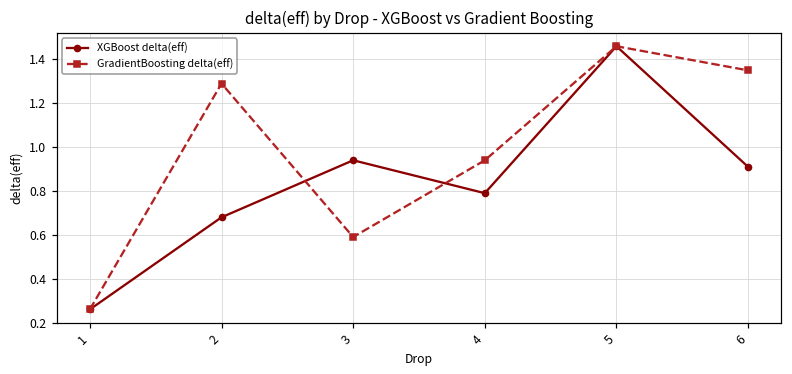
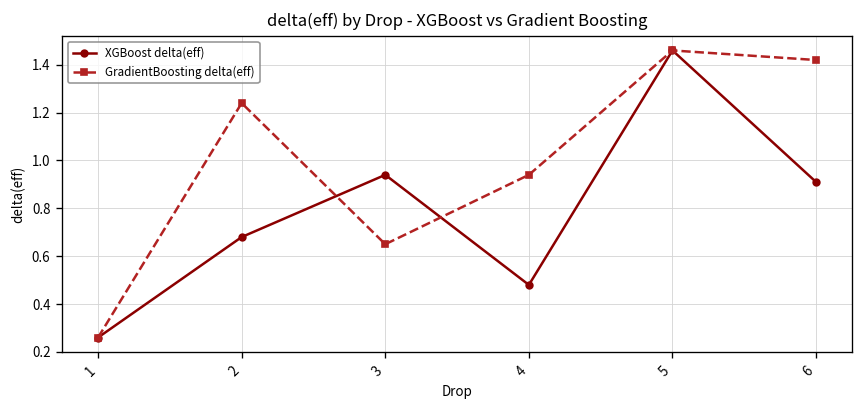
GradientBoosting delta(eff), 2: 1.29 -> 1.24
GradientBoosting delta(eff), 3: 0.59 -> 0.65
XGBoost delta(eff), 4: 0.79 -> 0.48
GradientBoosting delta(eff), 6: 1.35 -> 1.42
